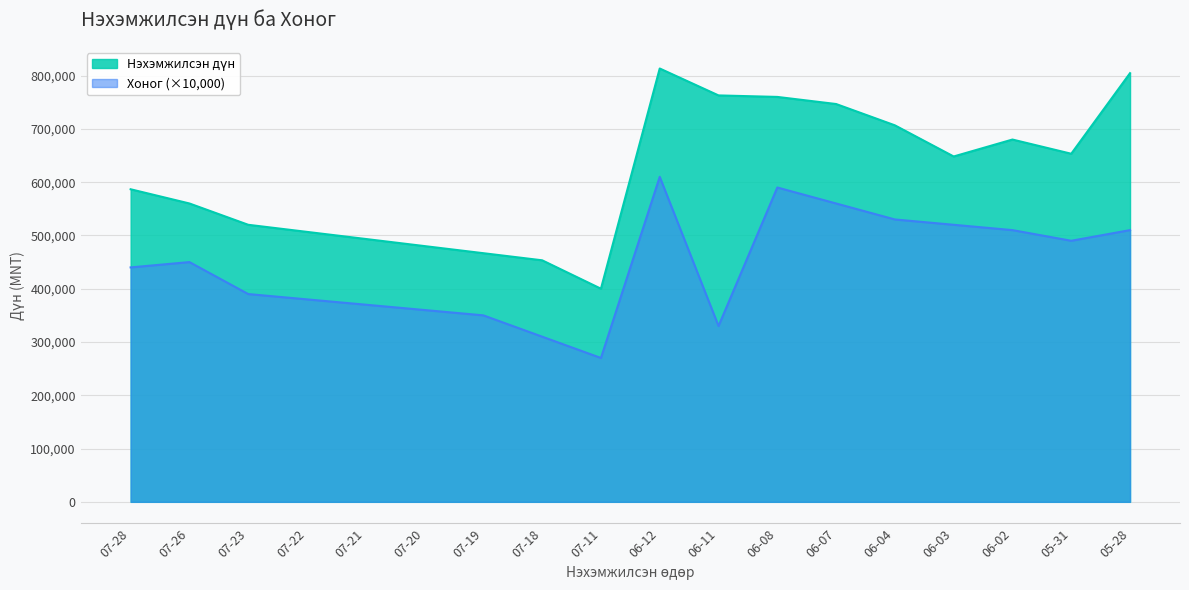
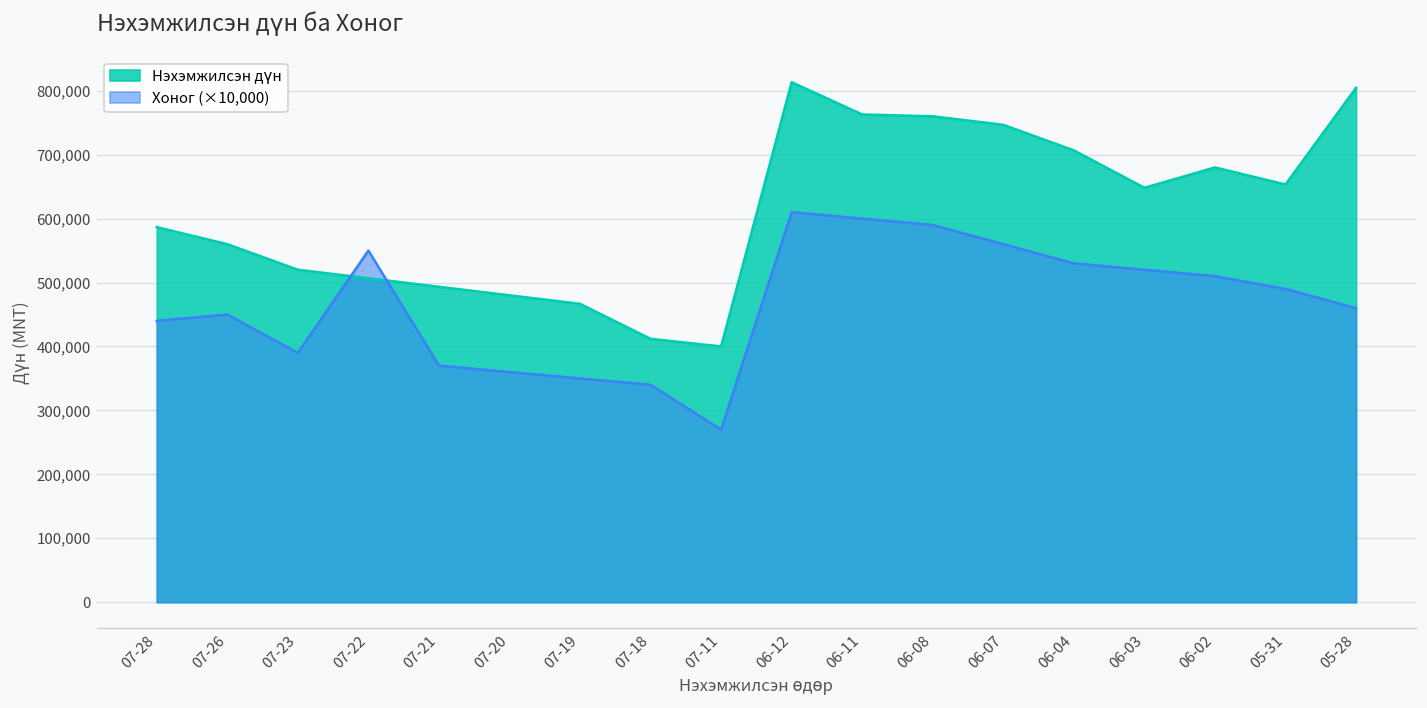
Хоног (×10,000), 07-22: 380,000 -> 550,000
Нэхэмжилсэн дүн, 07-18: 450,000 -> 410,000
Хоног (×10,000), 07-18: 310,000 -> 340,000
Хоног (×10,000), 06-11: 330,000 -> 600,000
Хоног (×10,000), 05-28: 510,000 -> 460,000
